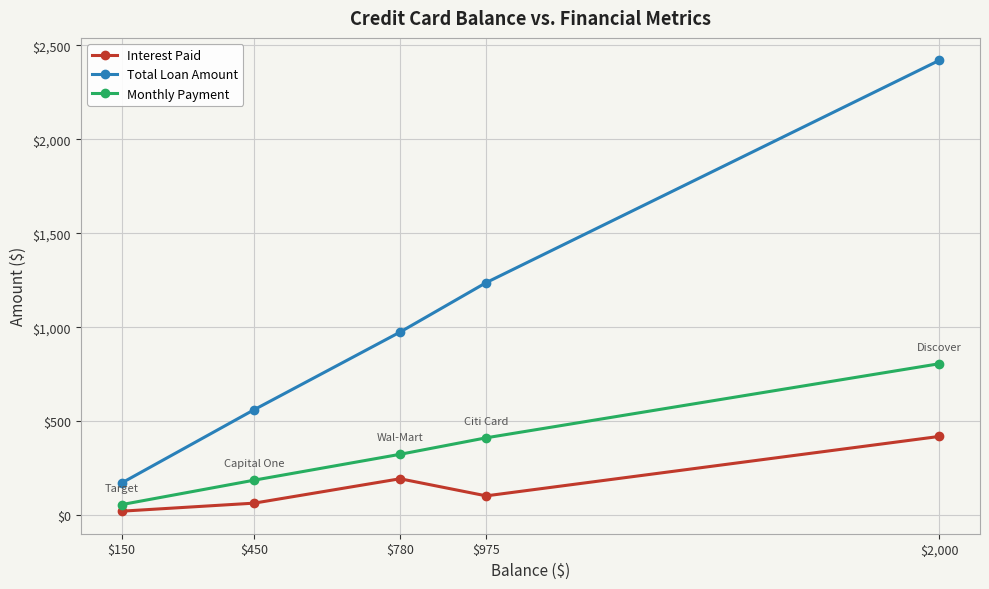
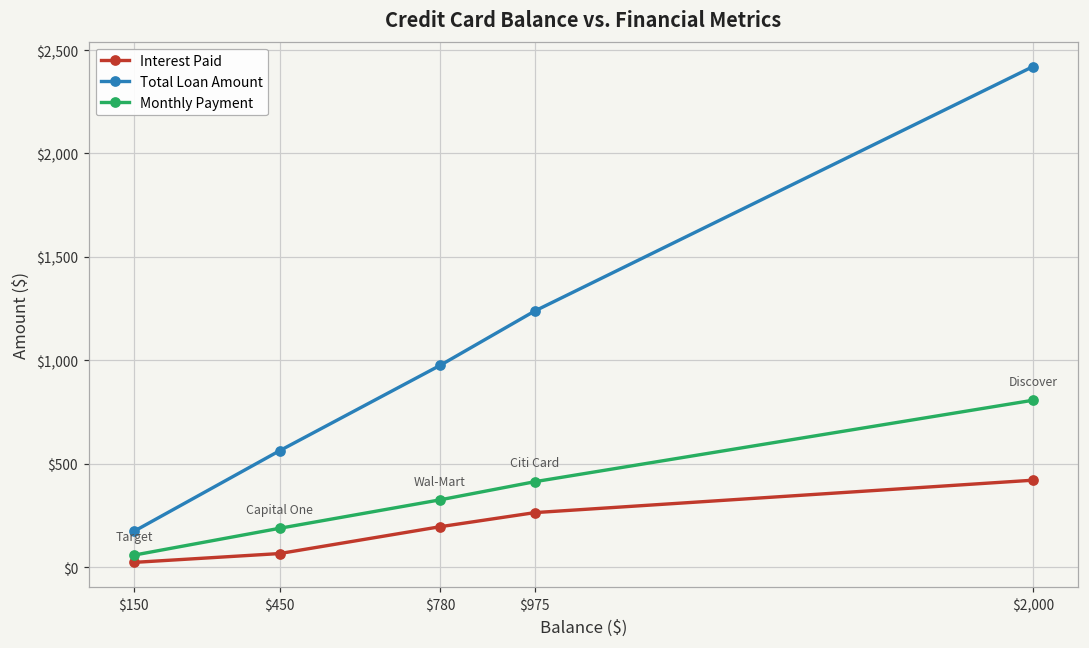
Interest Paid, $975: $100 -> $260
